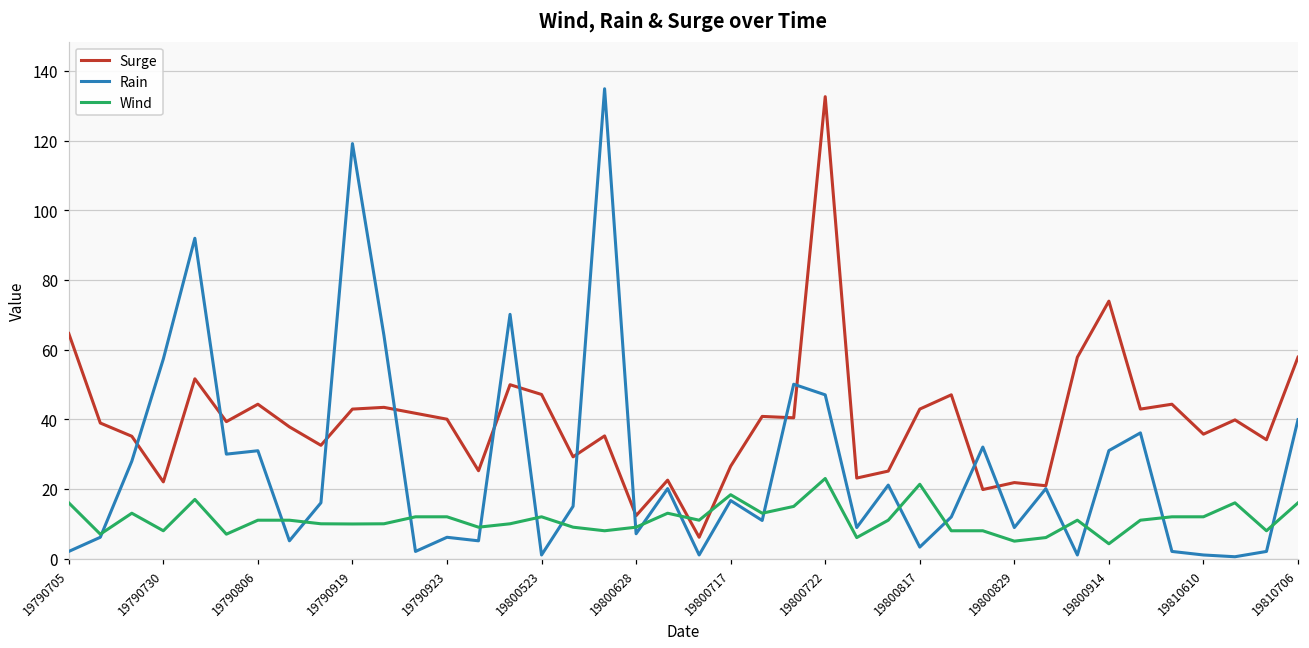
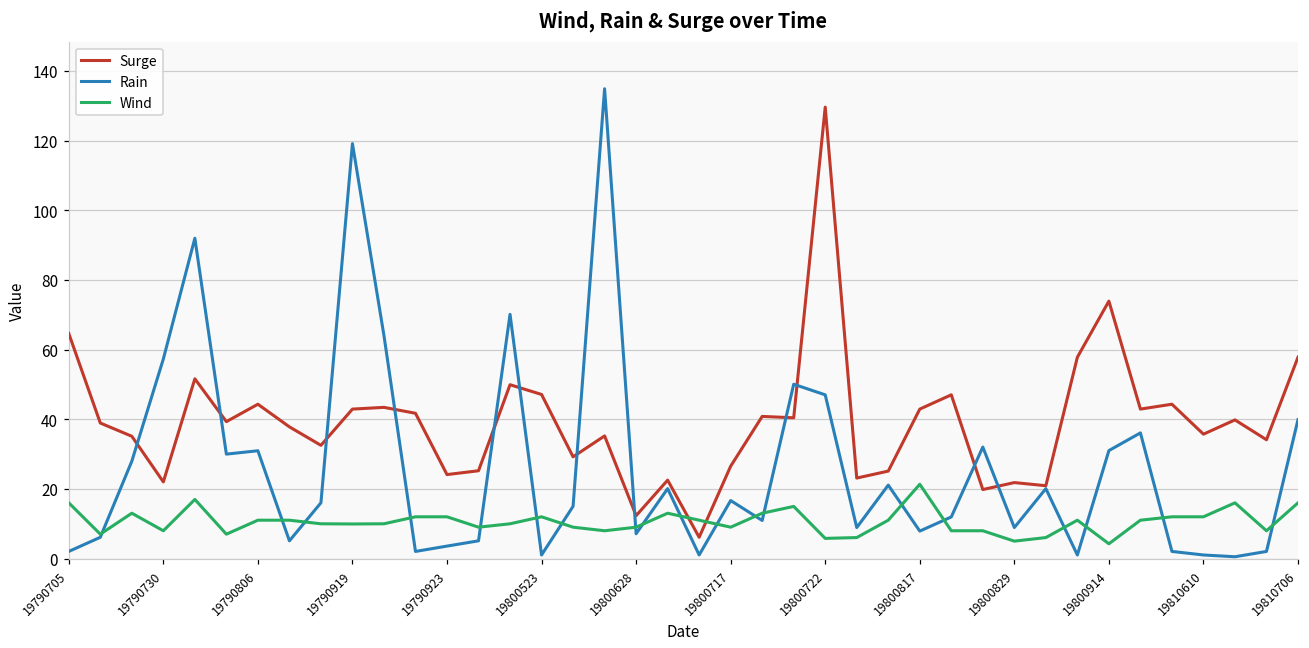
Surge, 19790923: 40 -> 24
Rain, 19790923: 6 -> 4
Wind, 19800717: 18 -> 9
Surge, 19800722: 133 -> 130
Wind, 19800722: 23 -> 6
Rain, 19800817: 3 -> 8
